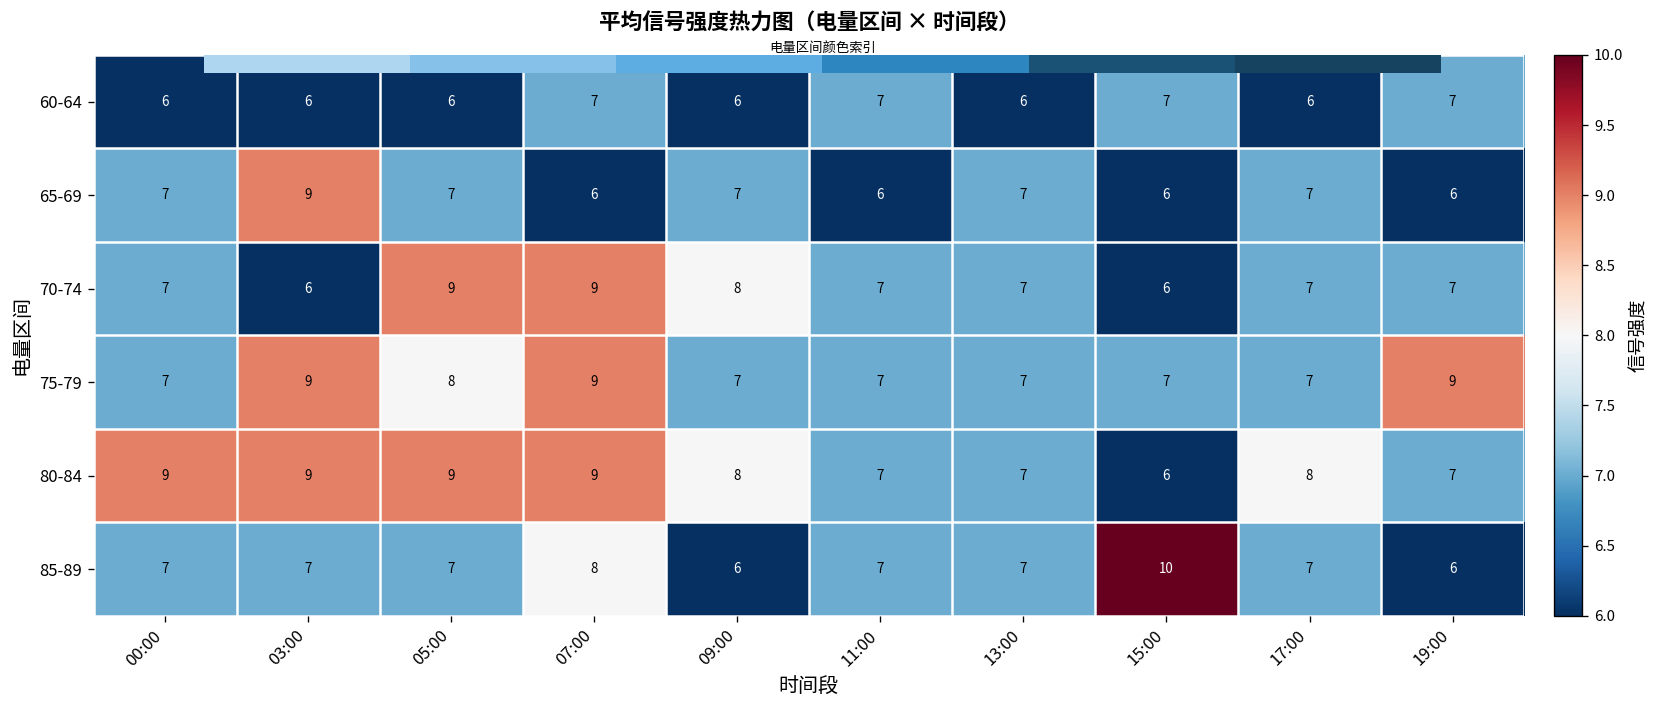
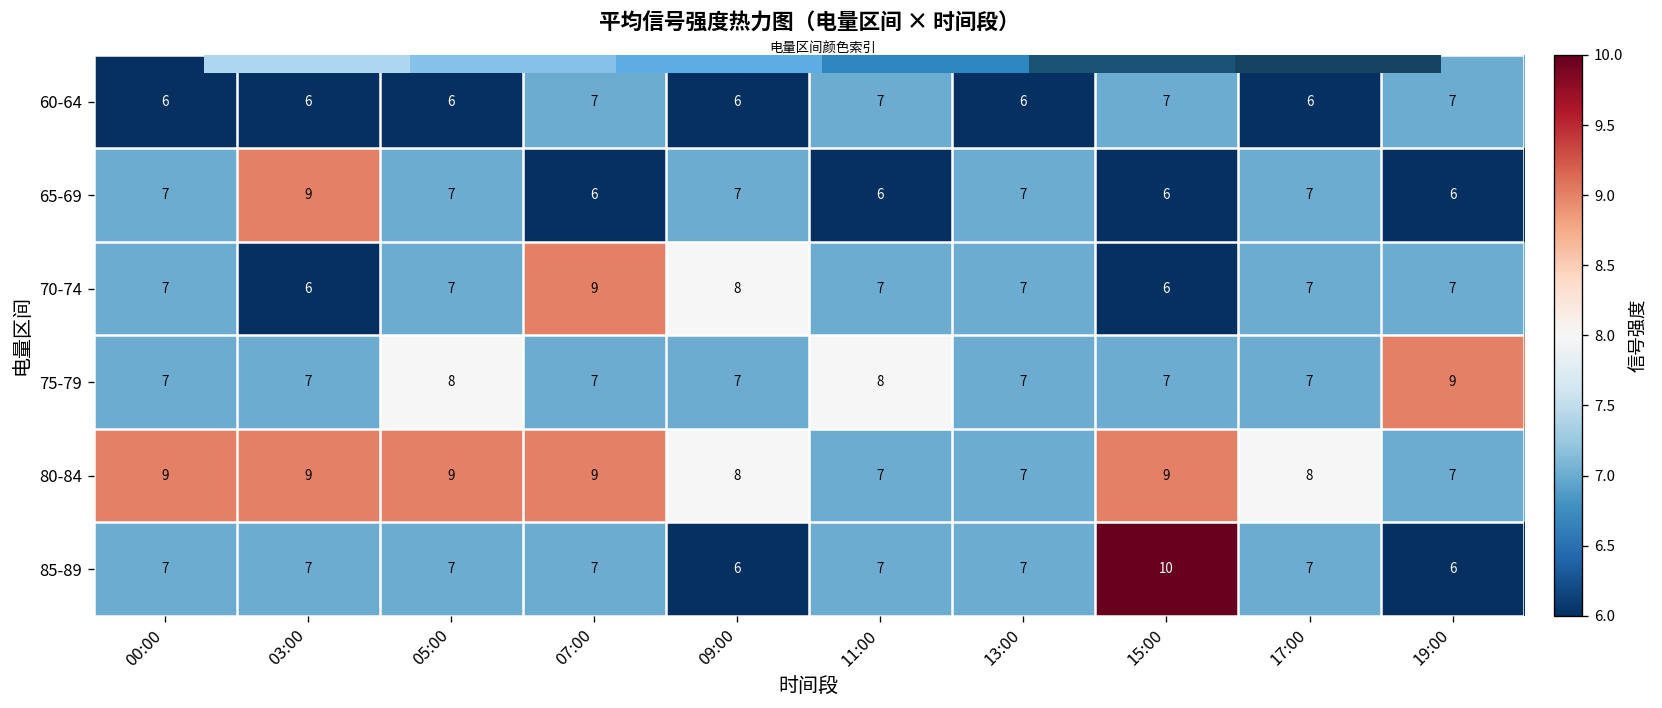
平均信号强度热力图（电量区间 × 时间段）, 70-74, 05:00: 9 -> 7
平均信号强度热力图（电量区间 × 时间段）, 75-79, 03:00: 9 -> 7
平均信号强度热力图（电量区间 × 时间段）, 75-79, 07:00: 9 -> 7
平均信号强度热力图（电量区间 × 时间段）, 75-79, 11:00: 7 -> 8
平均信号强度热力图（电量区间 × 时间段）, 80-84, 15:00: 6 -> 9
平均信号强度热力图（电量区间 × 时间段）, 85-89, 07:00: 8 -> 7
